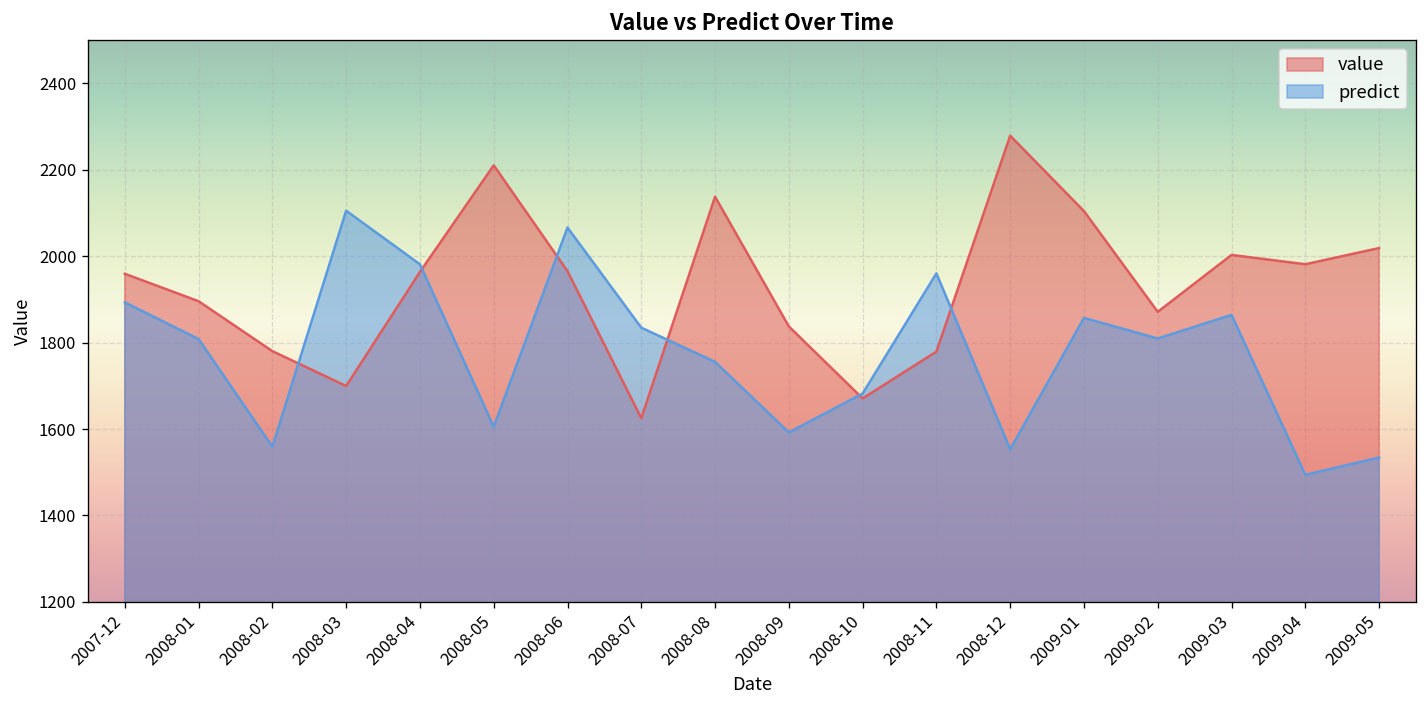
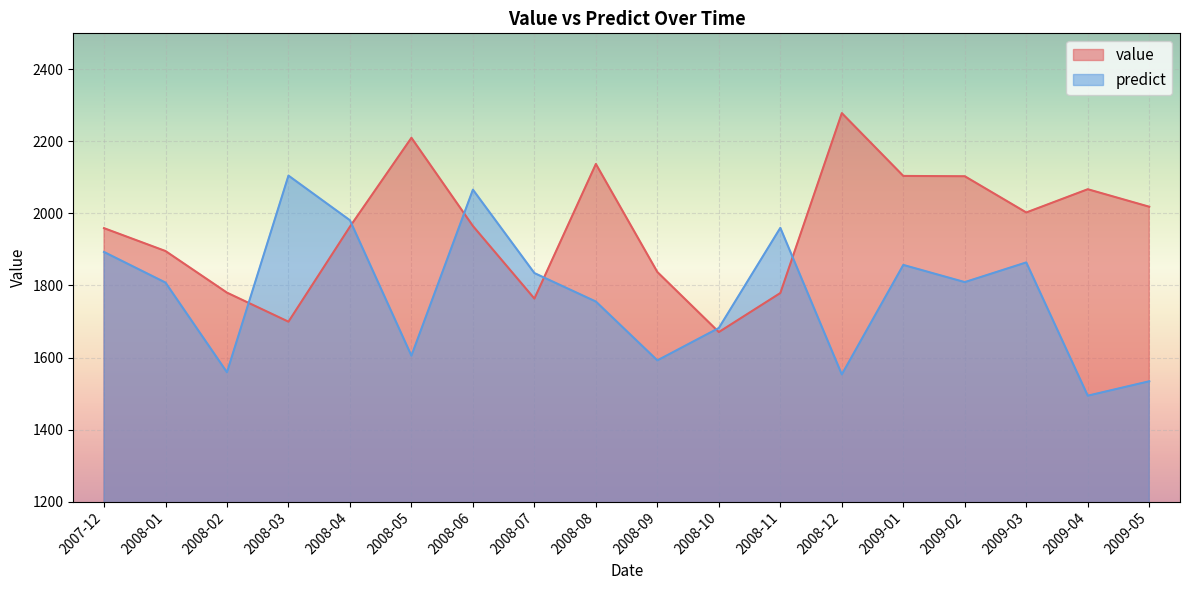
value, 2008-07: 1620 -> 1760
value, 2009-02: 1870 -> 2100
value, 2009-04: 1980 -> 2070
